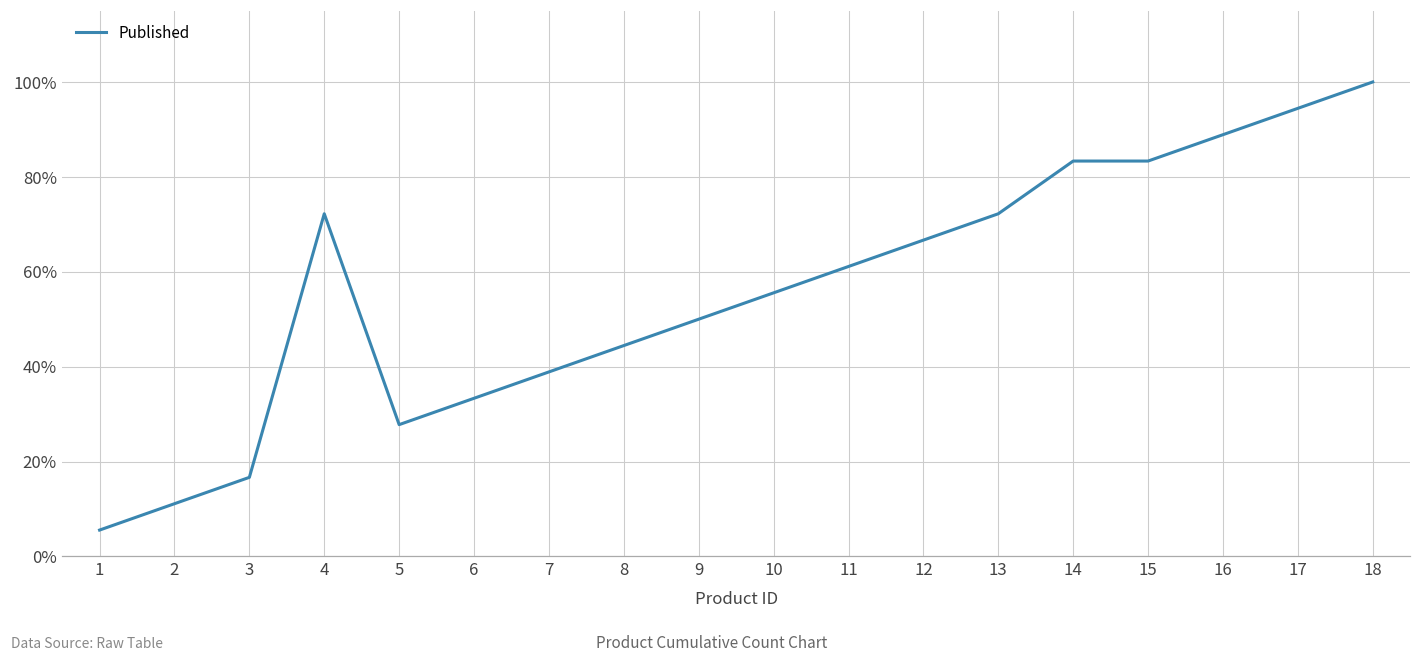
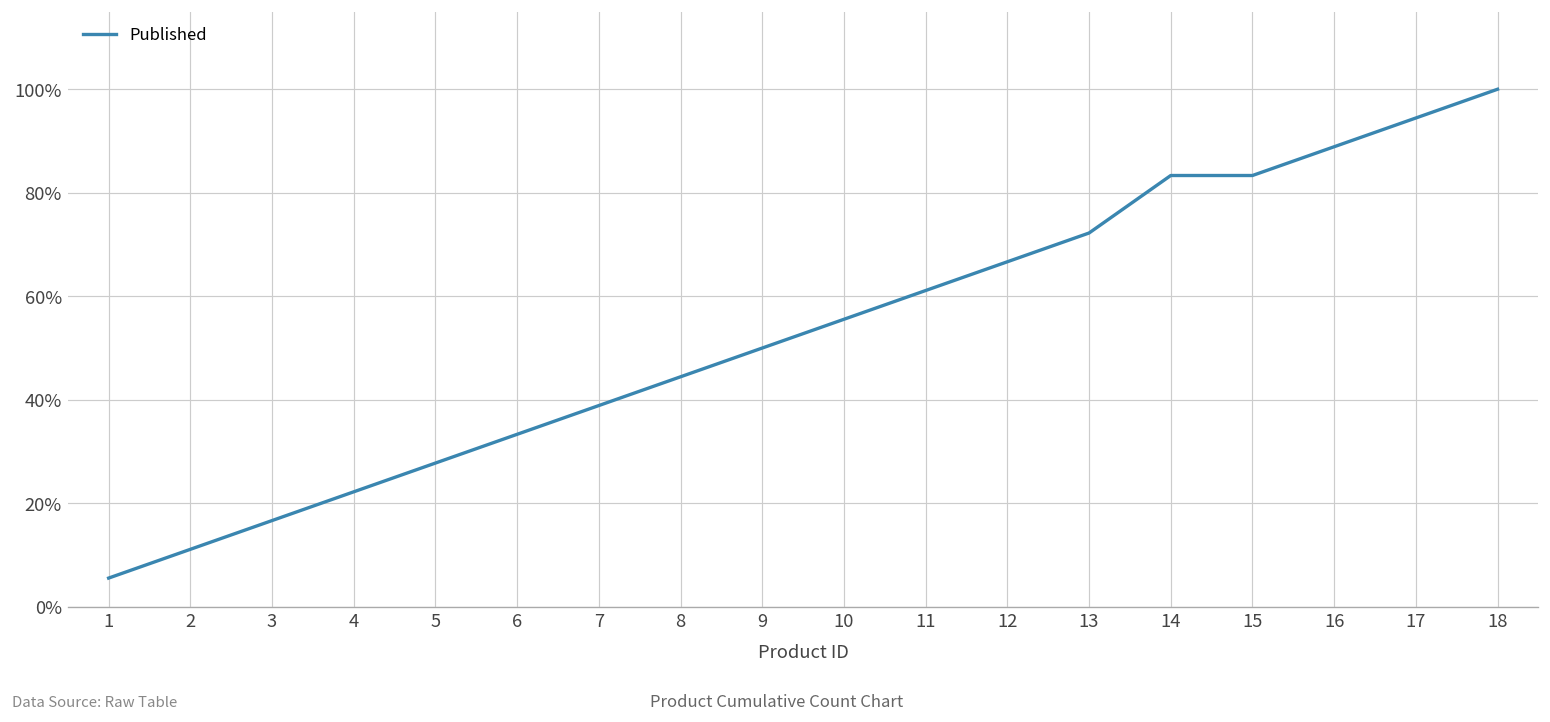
4: 72% -> 22%
